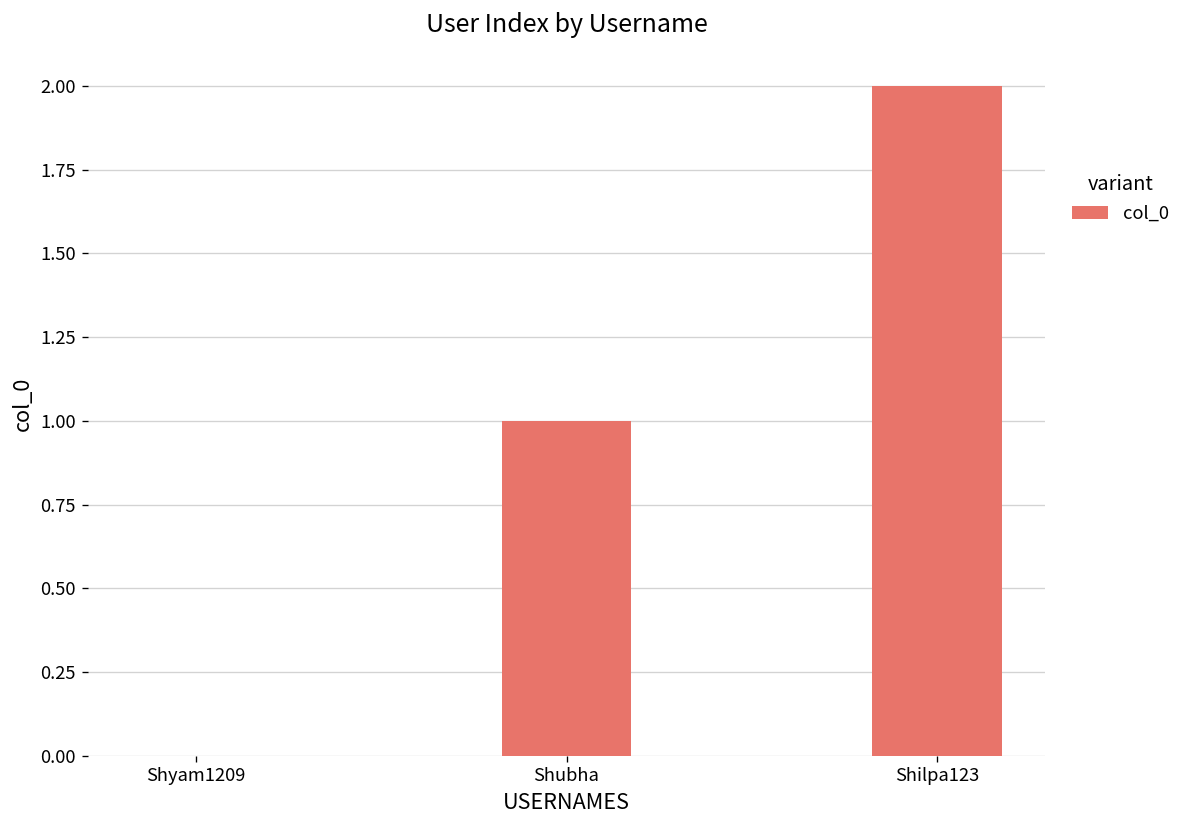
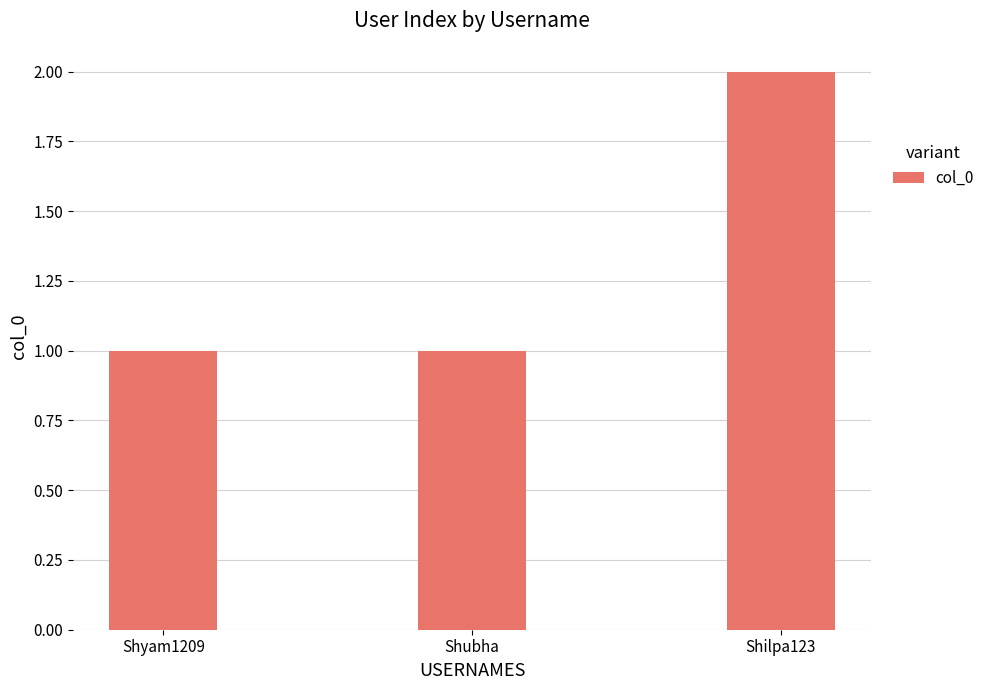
Shyam1209: 0 -> 1
